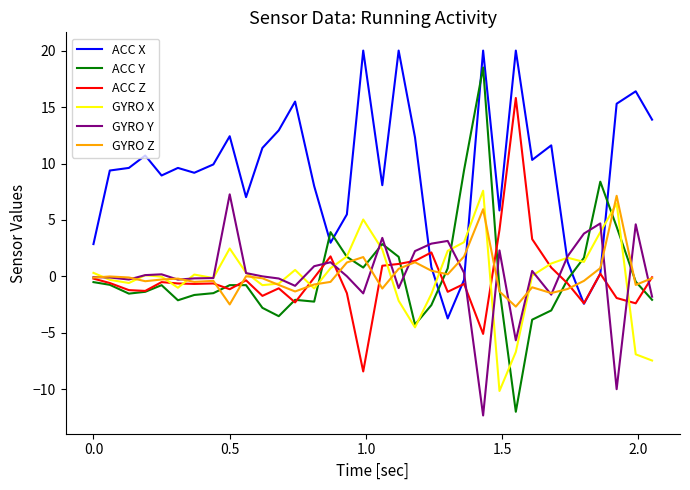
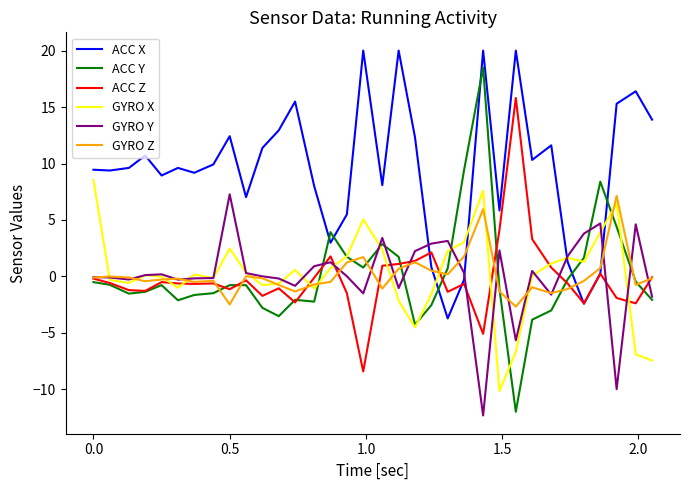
ACC X, 0.0: 2.9 -> 9.5
GYRO X, 0.0: 0.3 -> 8.5
